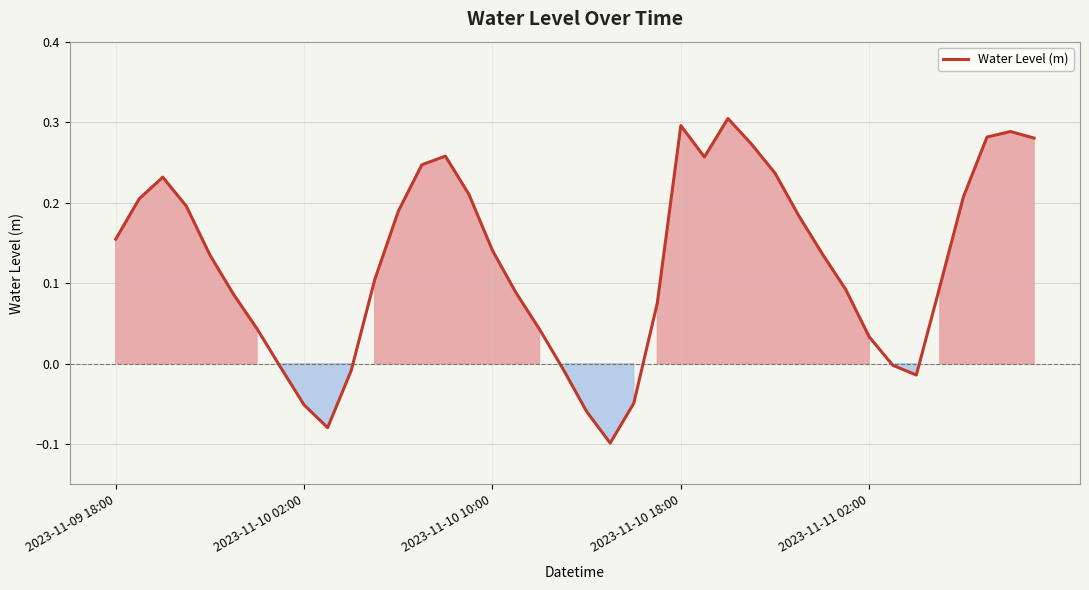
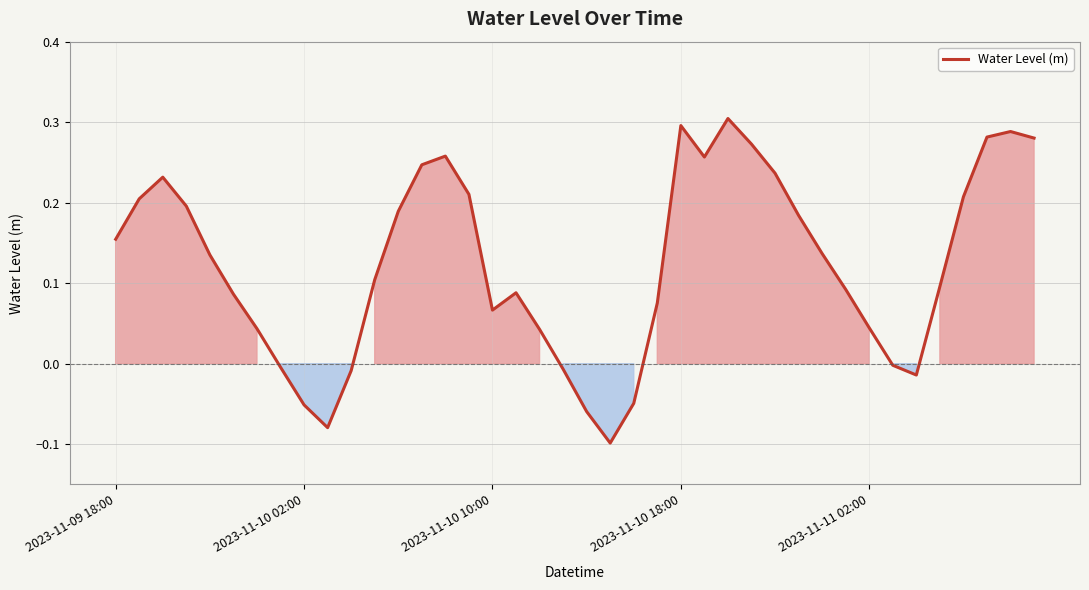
2023-11-10 10:00: 0.14 -> 0.07
2023-11-11 02:00: 0.03 -> 0.04
